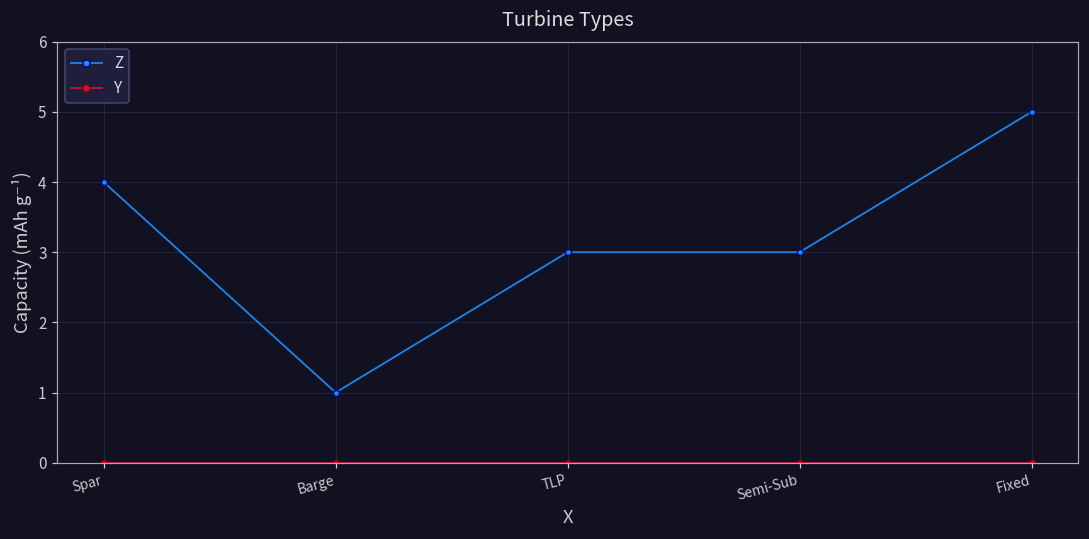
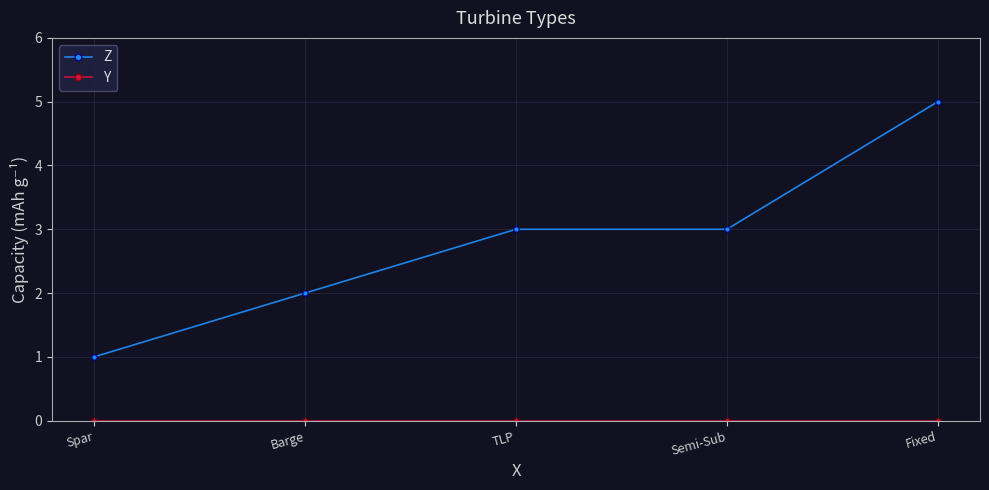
Z, Spar: 4 -> 1
Z, Barge: 1 -> 2
